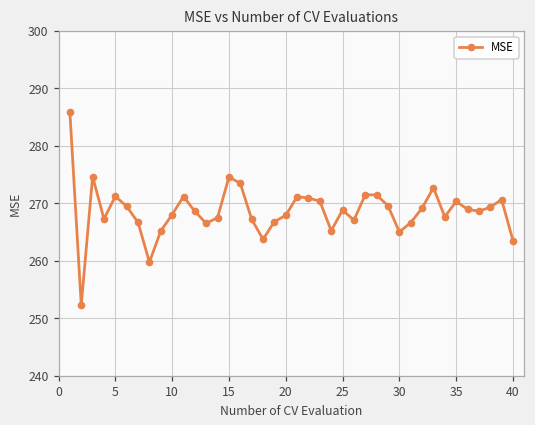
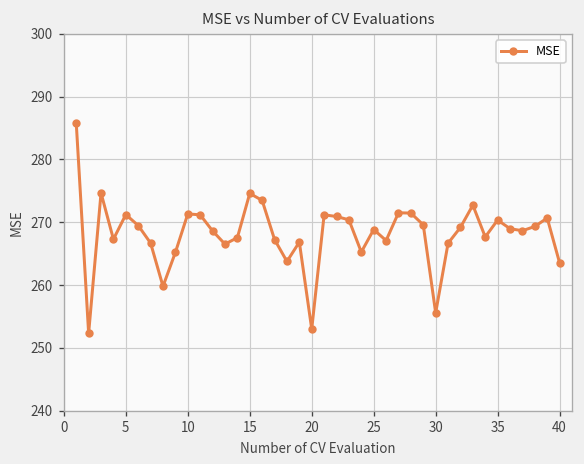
10: 268 -> 271
20: 268 -> 253
30: 265 -> 256
